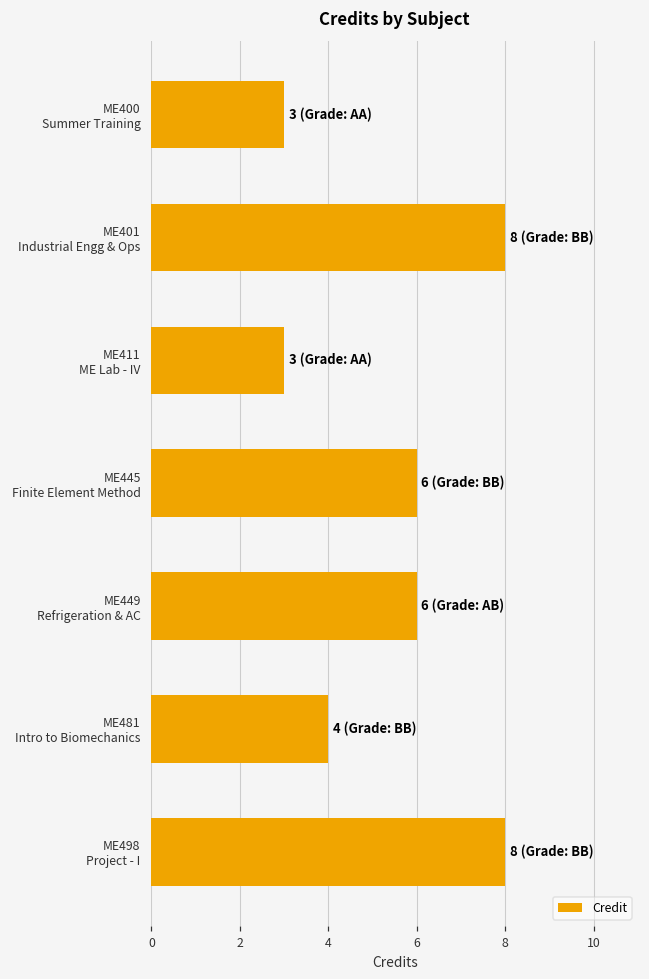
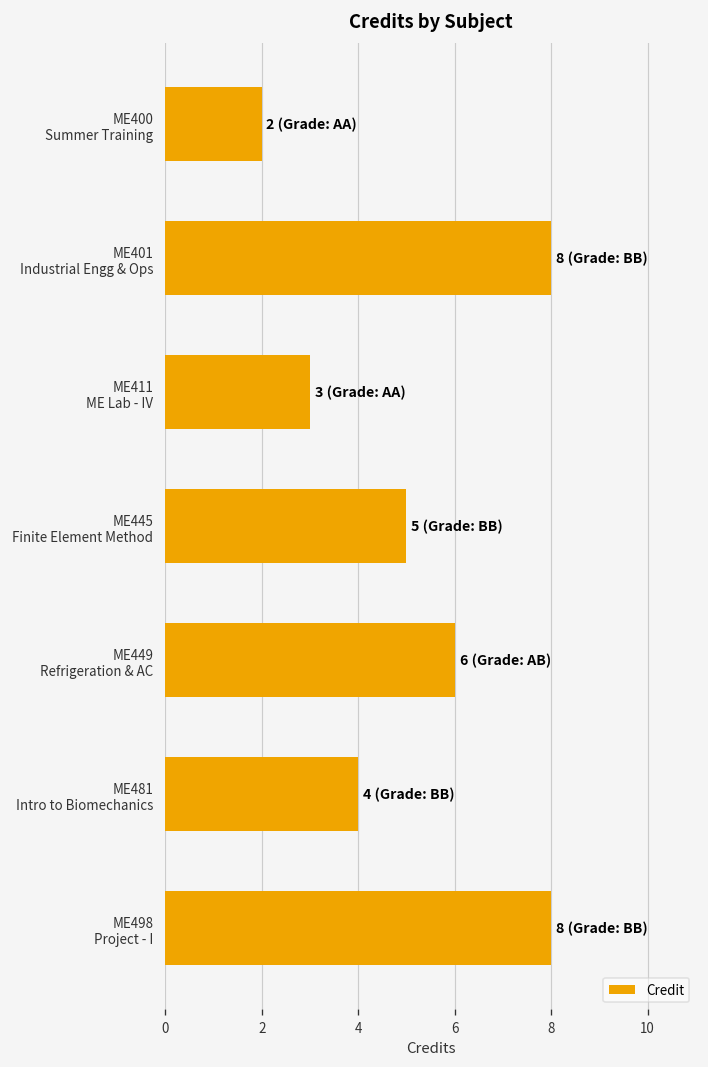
ME400 Summer Training: 3 -> 2
ME445 Finite Element Method: 6 -> 5
